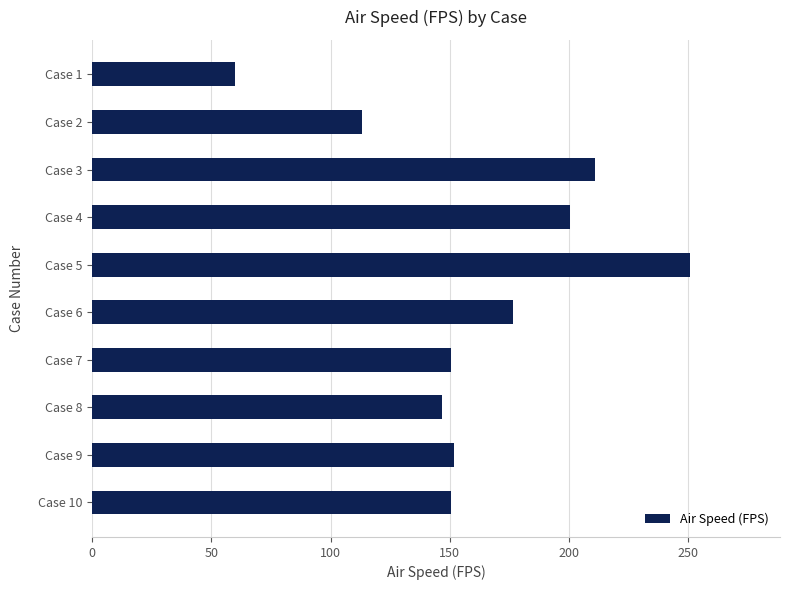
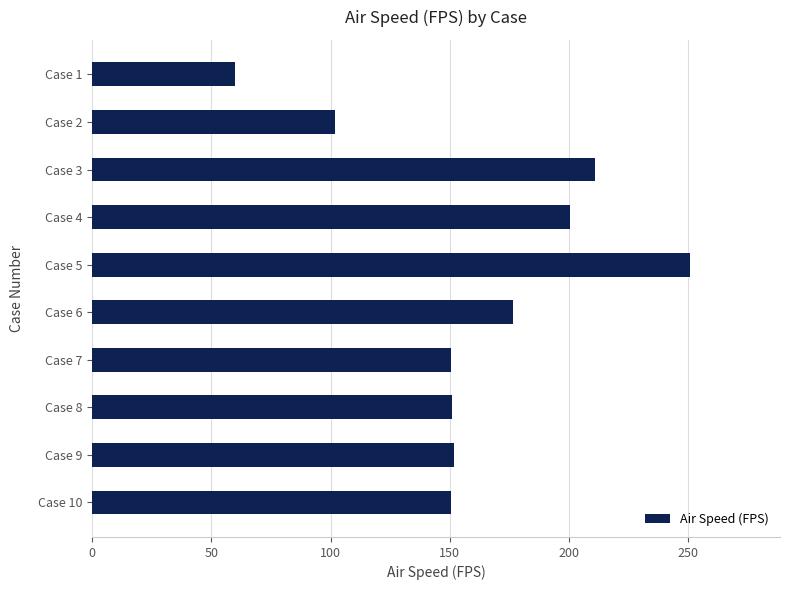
Case 2: 113 -> 102
Case 8: 147 -> 151
